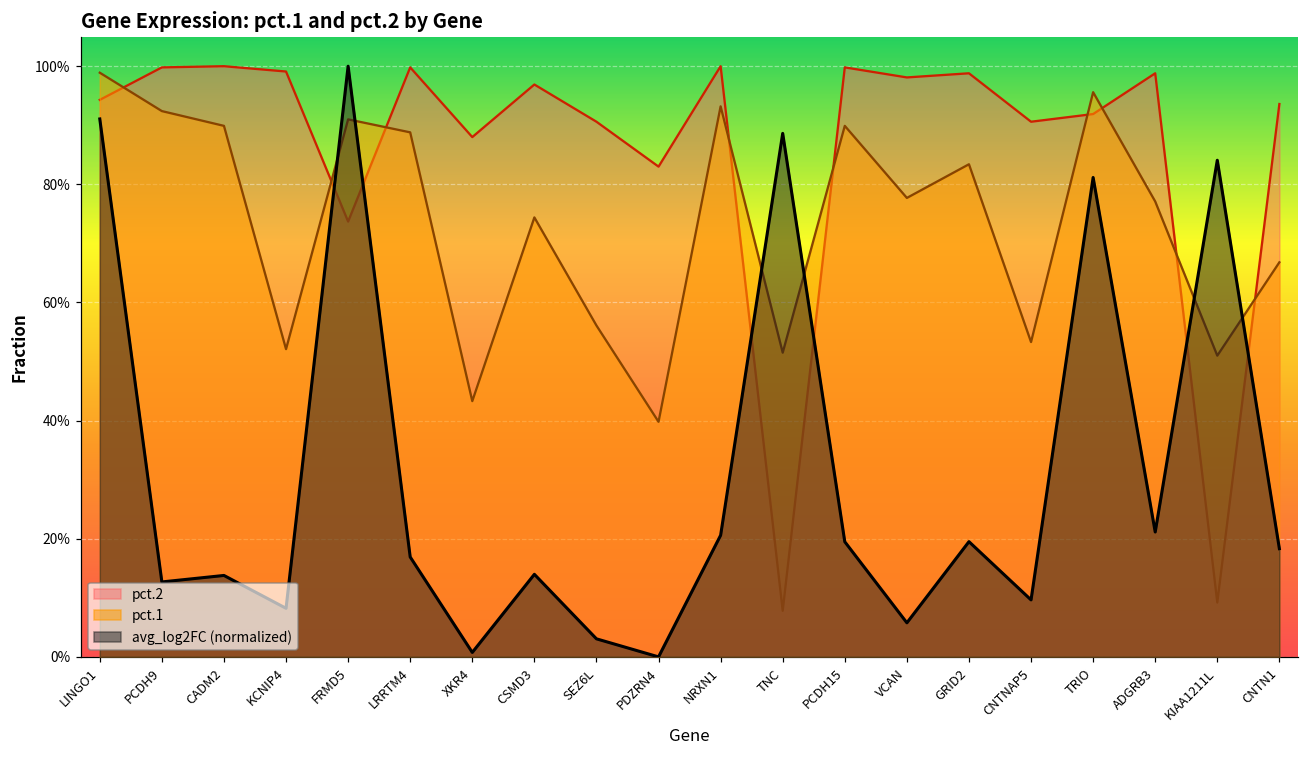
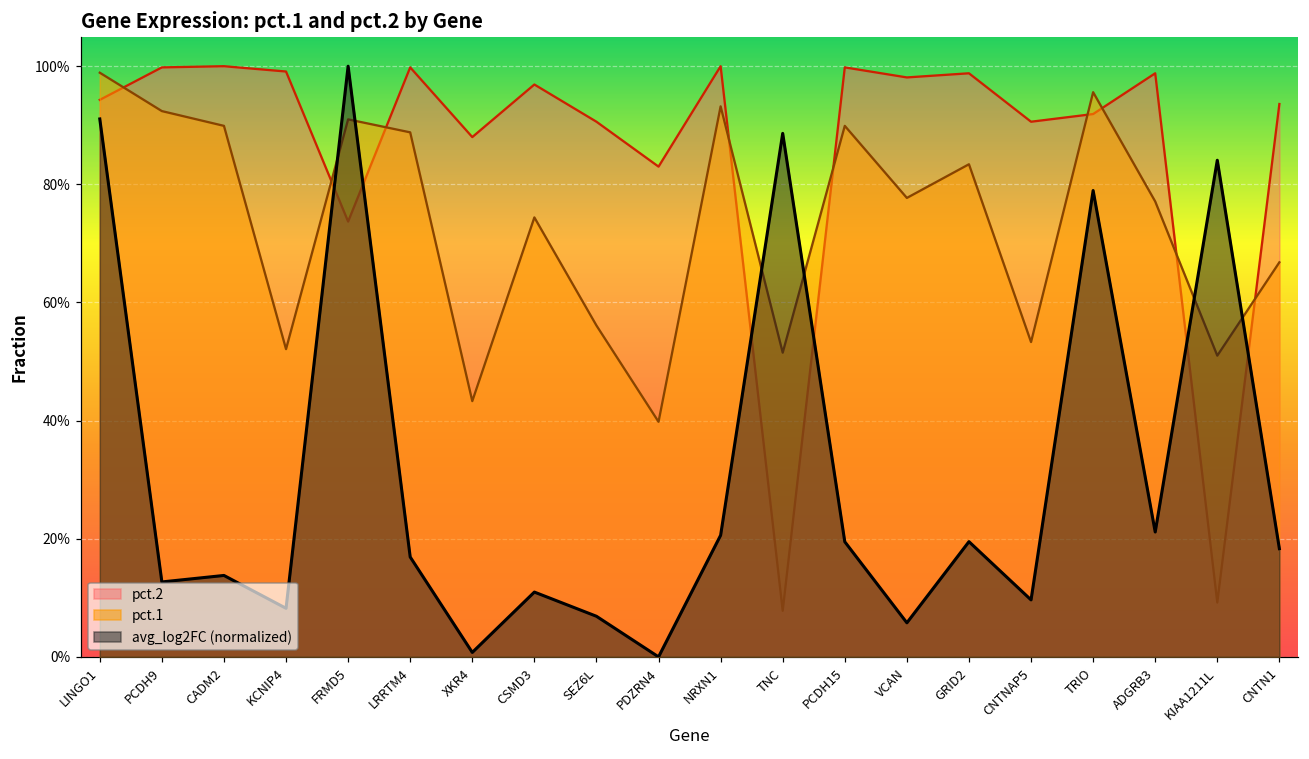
avg_log2FC (normalized), CSMD3: 14% -> 11%
avg_log2FC (normalized), SEZ6L: 3% -> 7%
avg_log2FC (normalized), TRIO: 81% -> 79%
